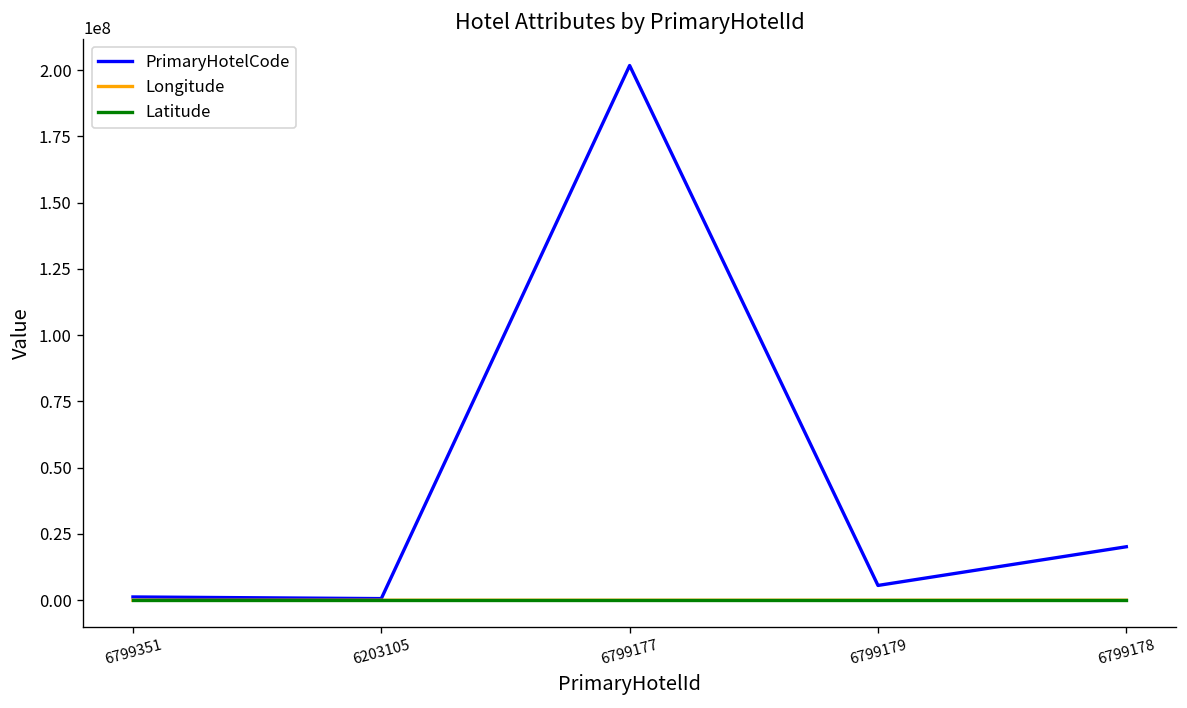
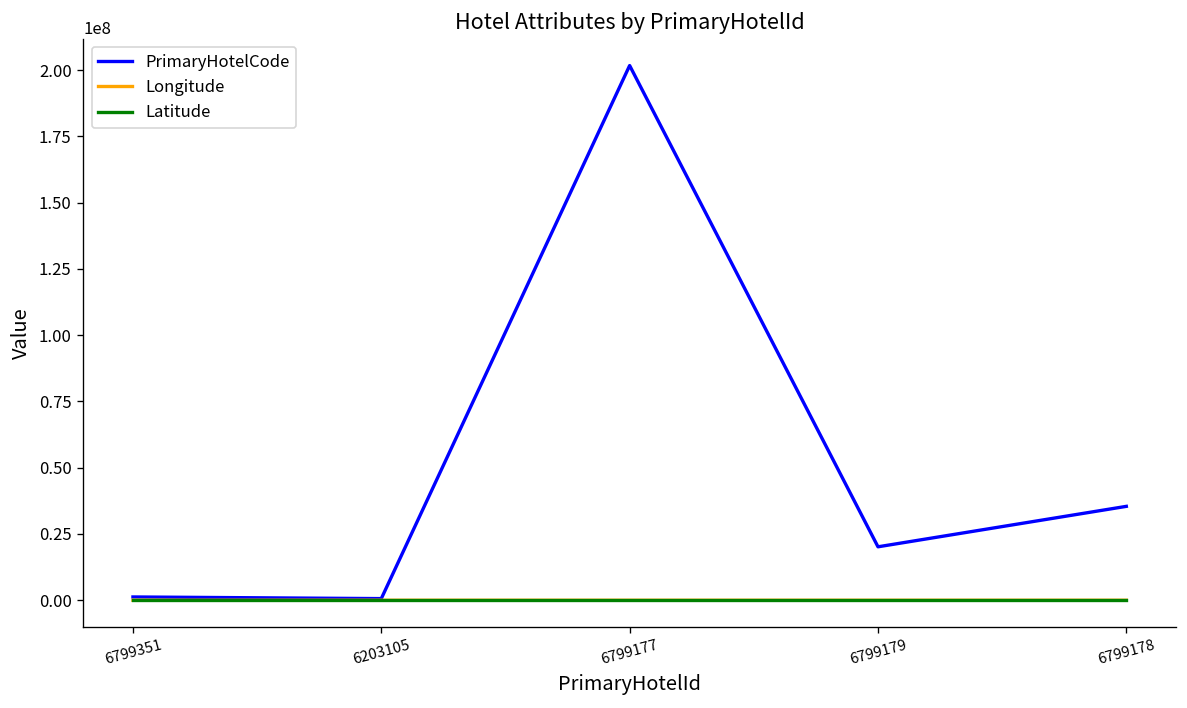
PrimaryHotelCode, 6799179: 6000000 -> 20000000
PrimaryHotelCode, 6799178: 20000000 -> 35000000
